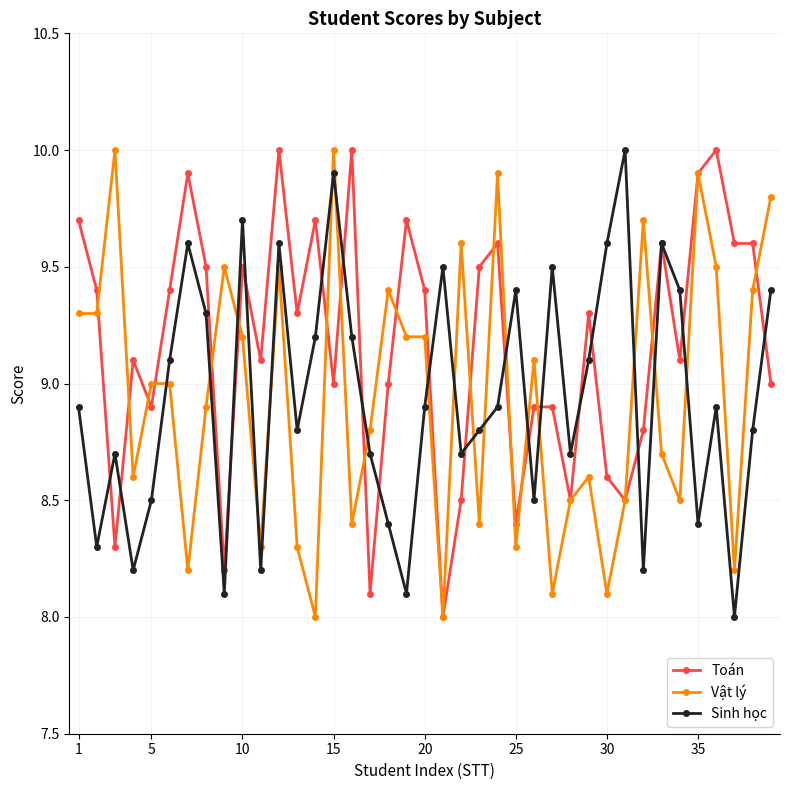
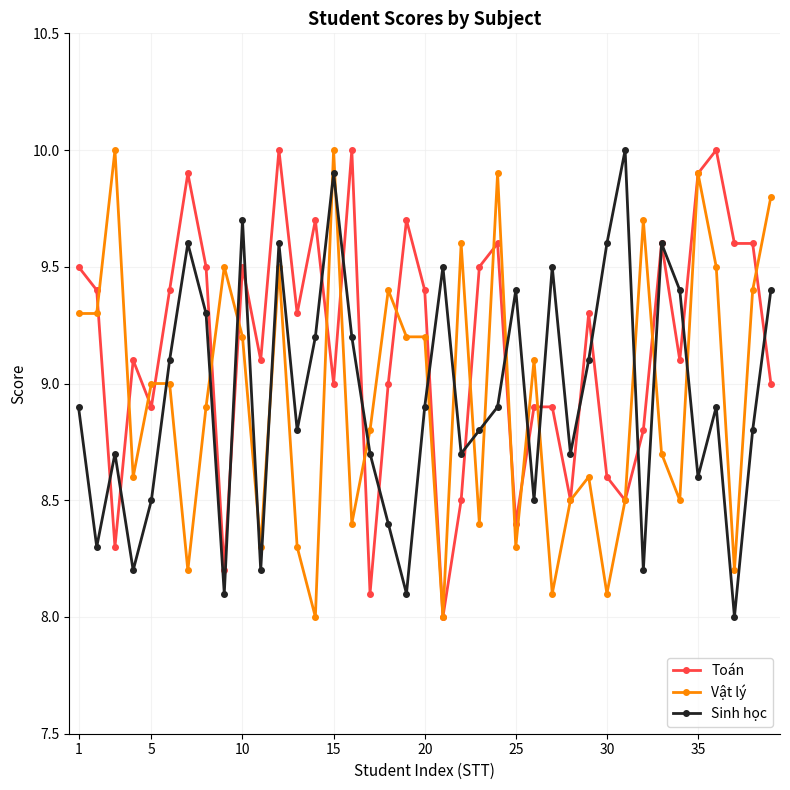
Toán, 1: 9.7 -> 9.5
Sinh học, 35: 8.4 -> 8.6
